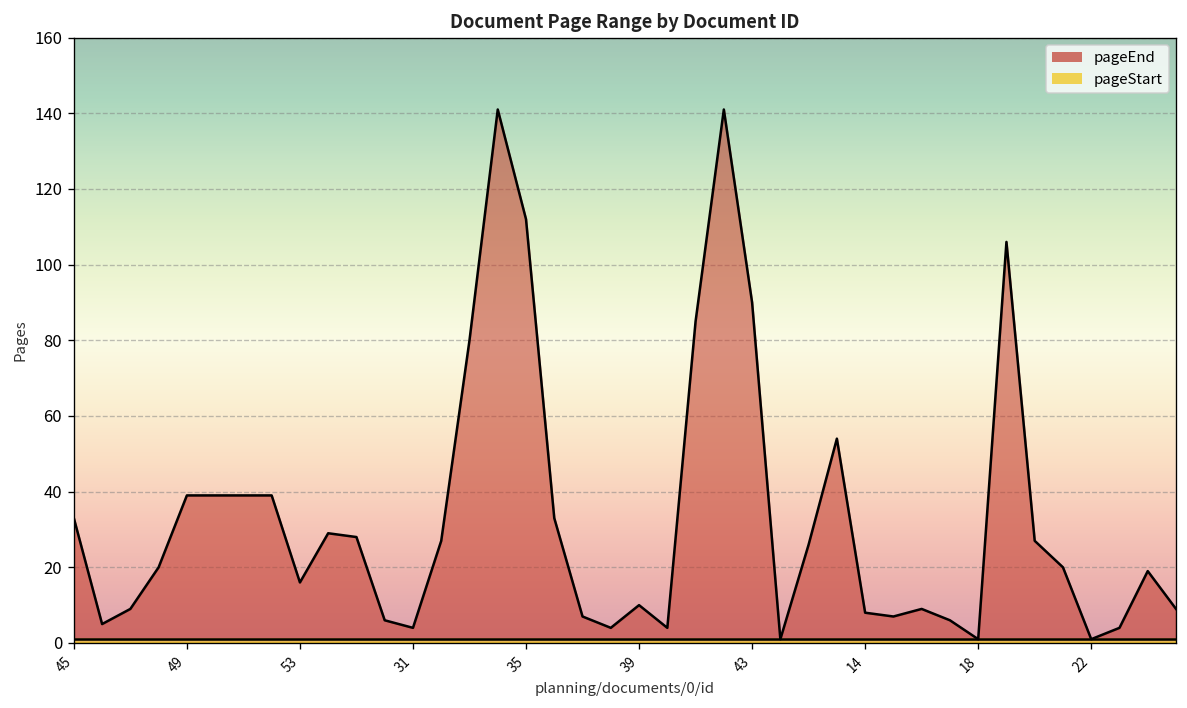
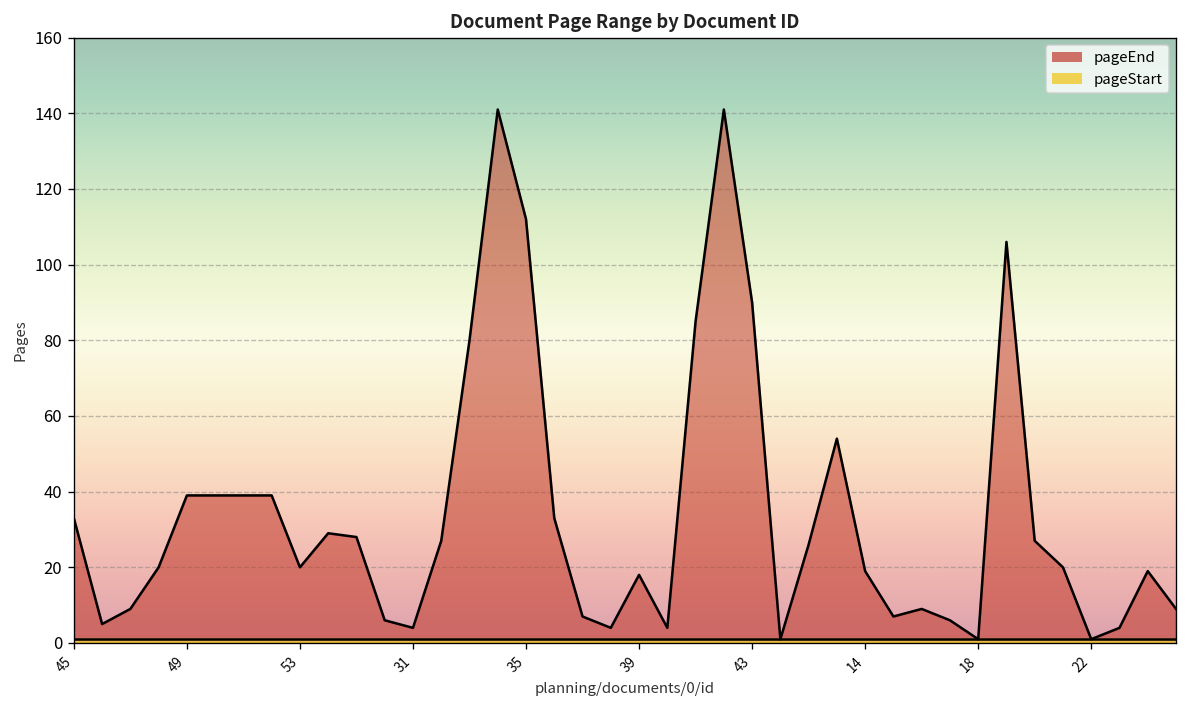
pageEnd, 53: 16 -> 20
pageEnd, 39: 10 -> 18
pageEnd, 14: 8 -> 19
